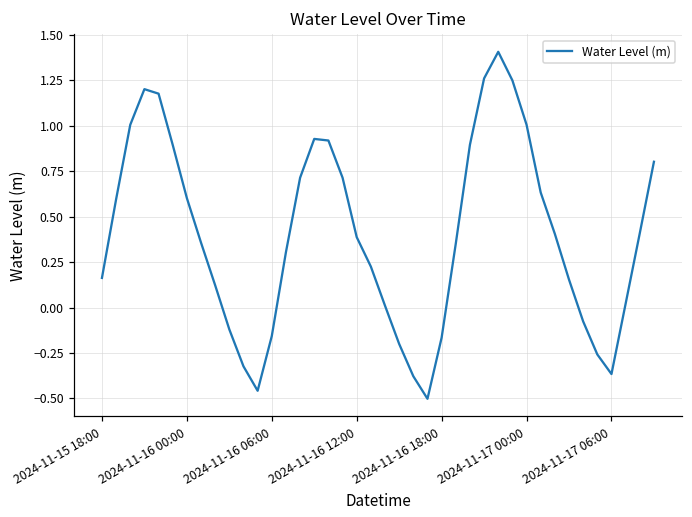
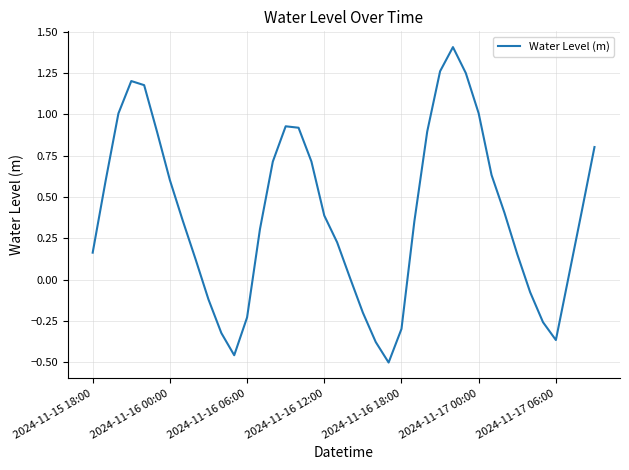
2024-11-16 06:00: -0.16 -> -0.23
2024-11-16 18:00: -0.17 -> -0.30
